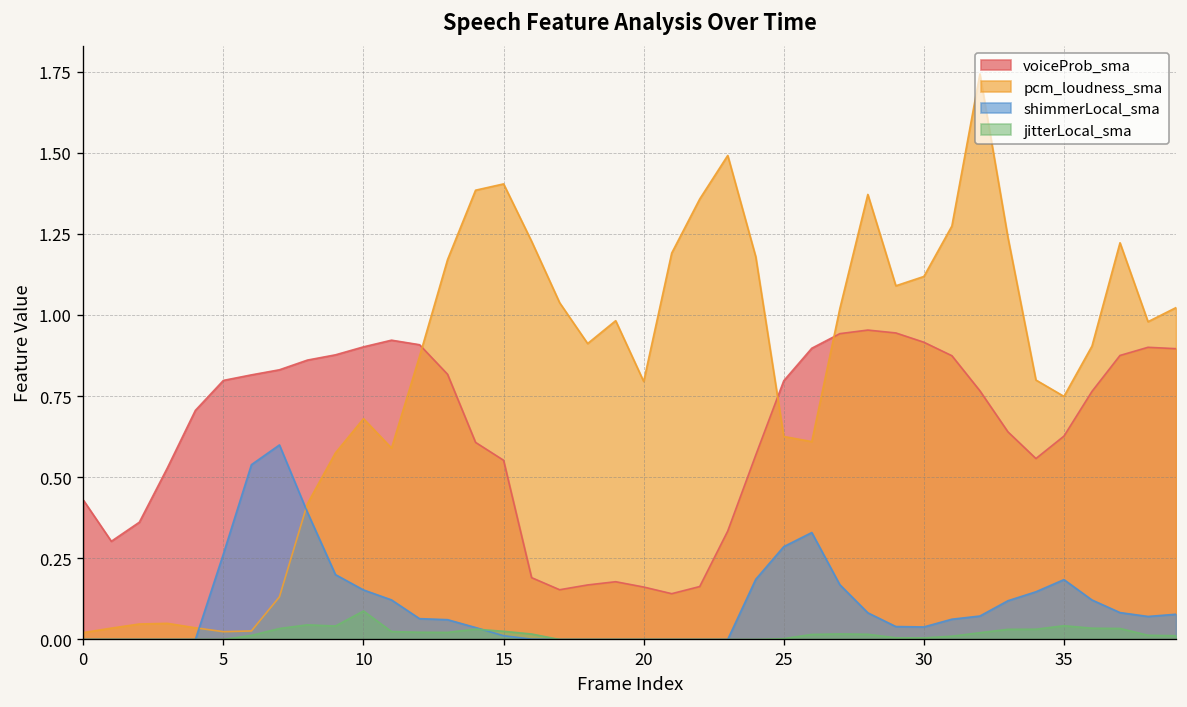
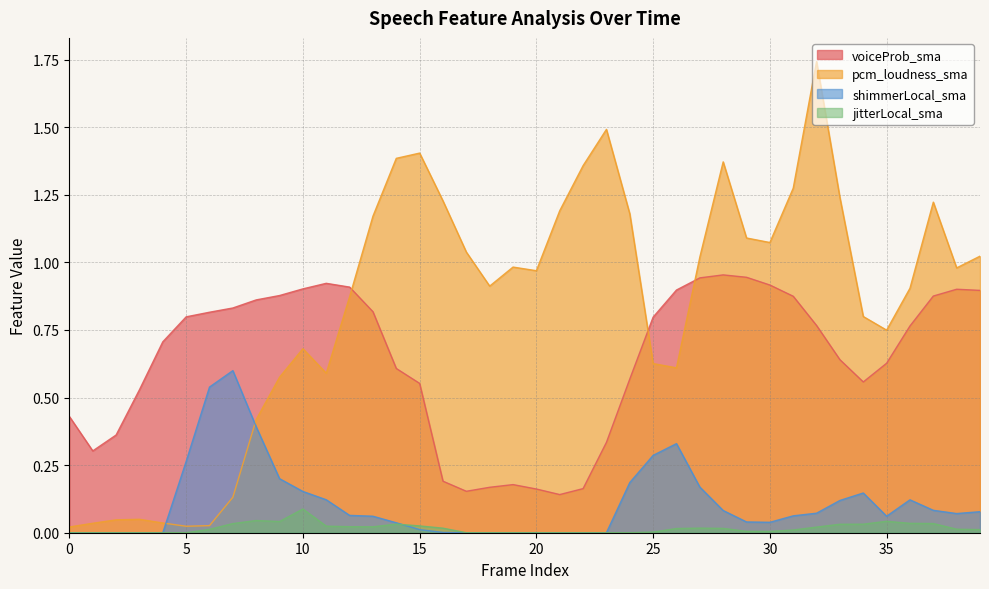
pcm_loudness_sma, 20: 0.80 -> 0.97
pcm_loudness_sma, 30: 1.12 -> 1.07
shimmerLocal_sma, 35: 0.18 -> 0.06
